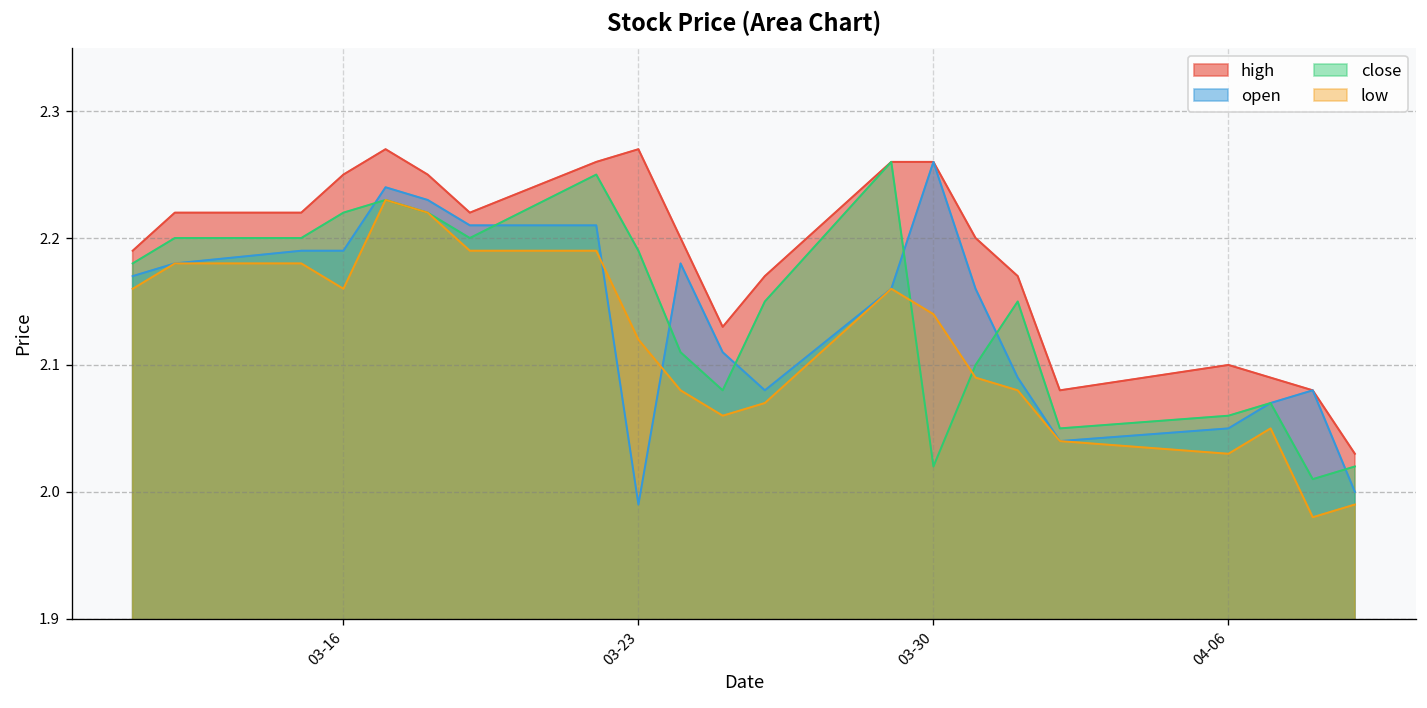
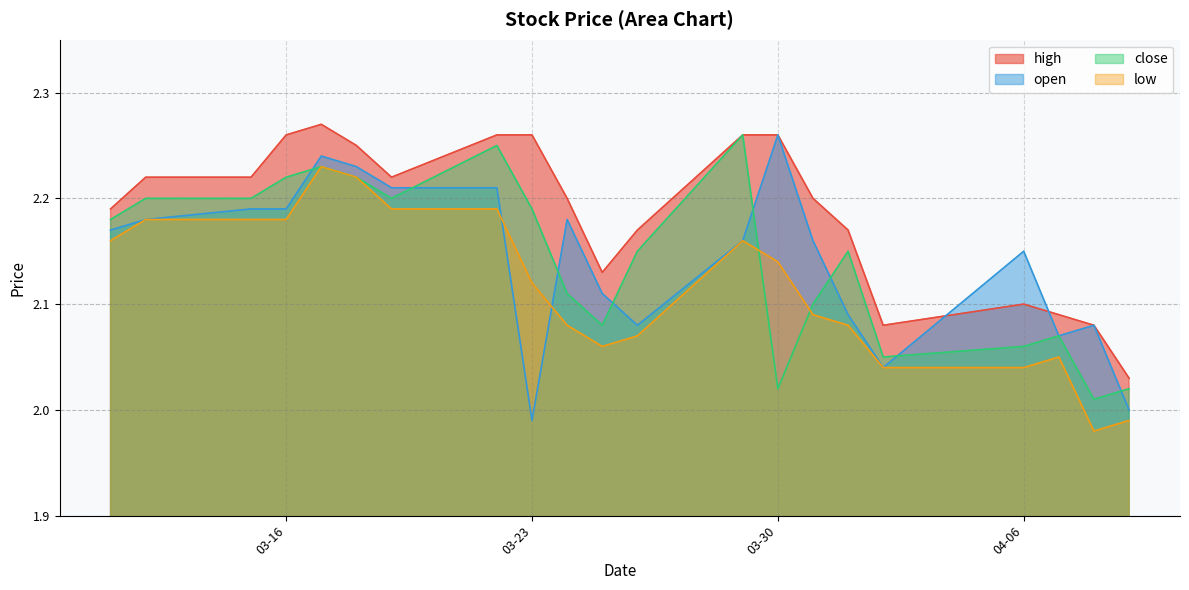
high, 03-16: 2.25 -> 2.26
low, 03-16: 2.16 -> 2.18
high, 03-23: 2.27 -> 2.26
open, 04-06: 2.05 -> 2.15
low, 04-06: 2.03 -> 2.04
